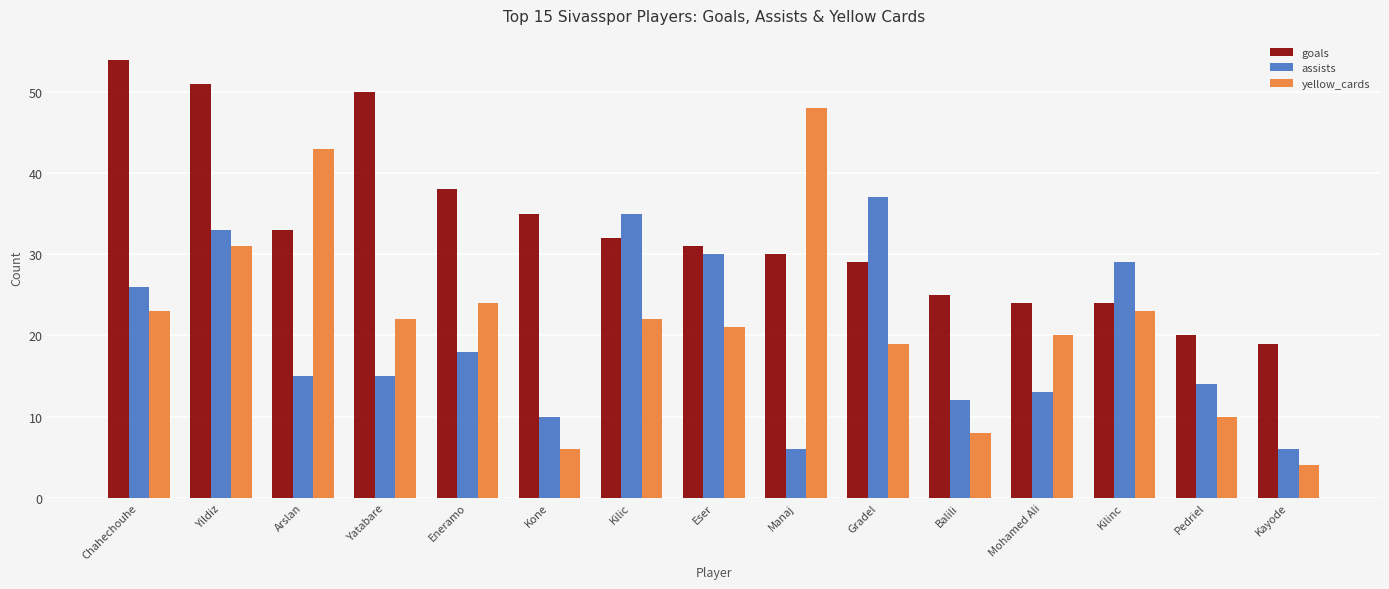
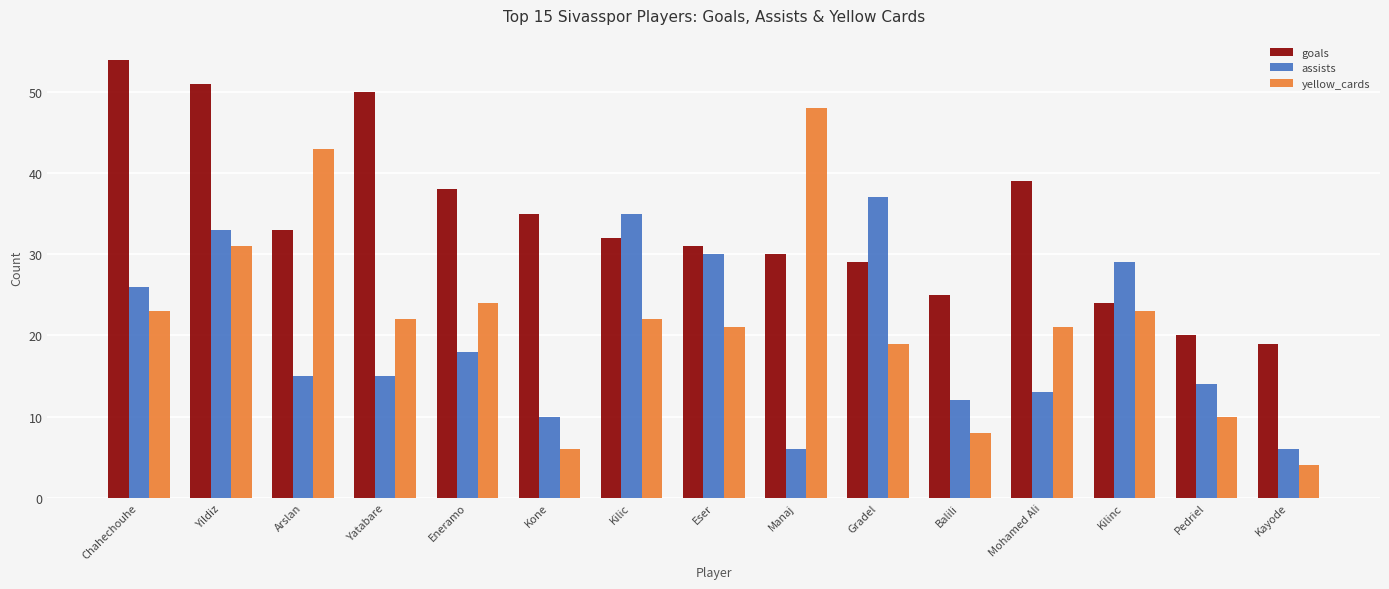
goals, Mohamed Ali: 24 -> 39
yellow_cards, Mohamed Ali: 20 -> 21
